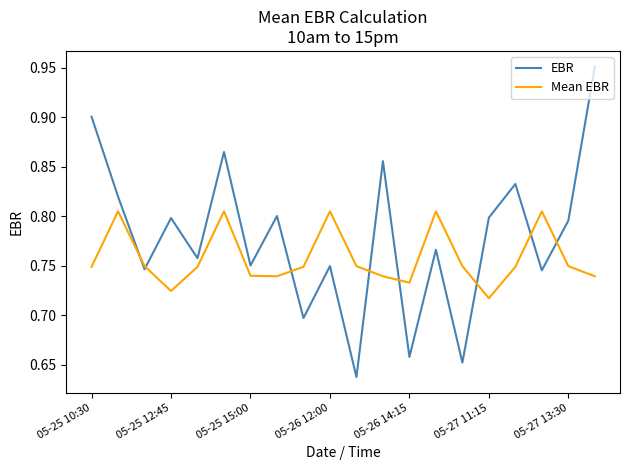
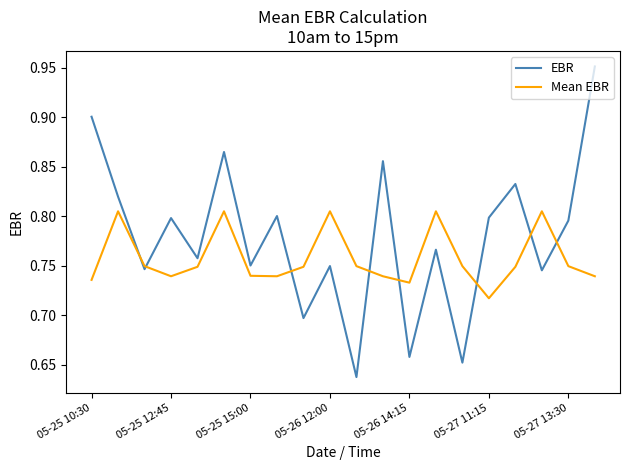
Mean EBR, 05-25 10:30: 0.75 -> 0.74
Mean EBR, 05-25 12:45: 0.72 -> 0.74
